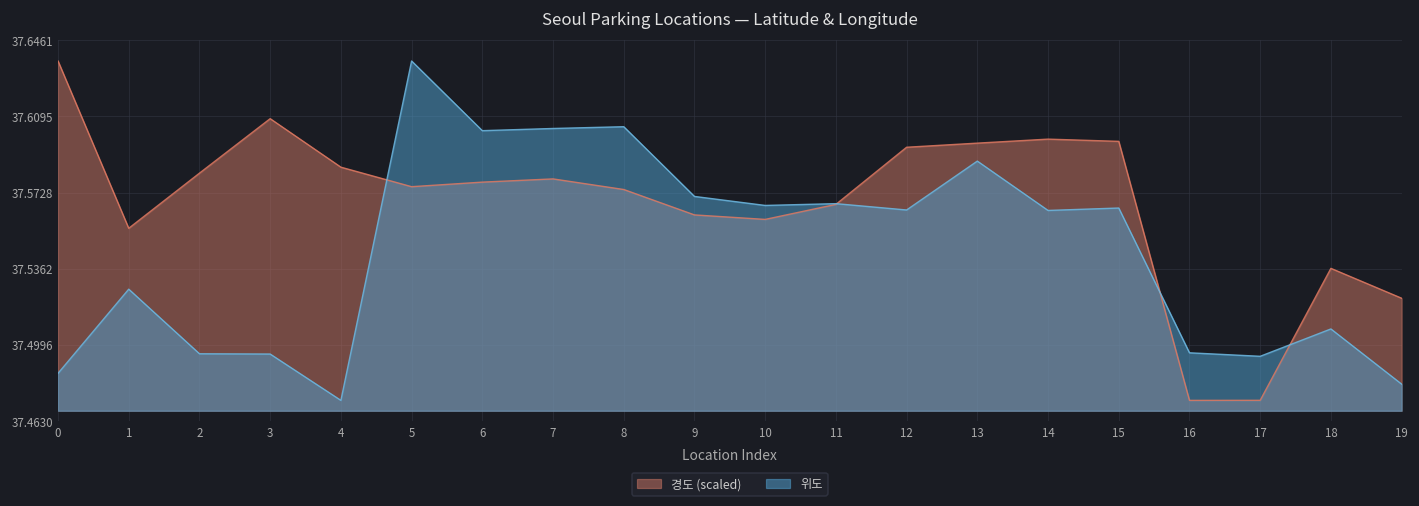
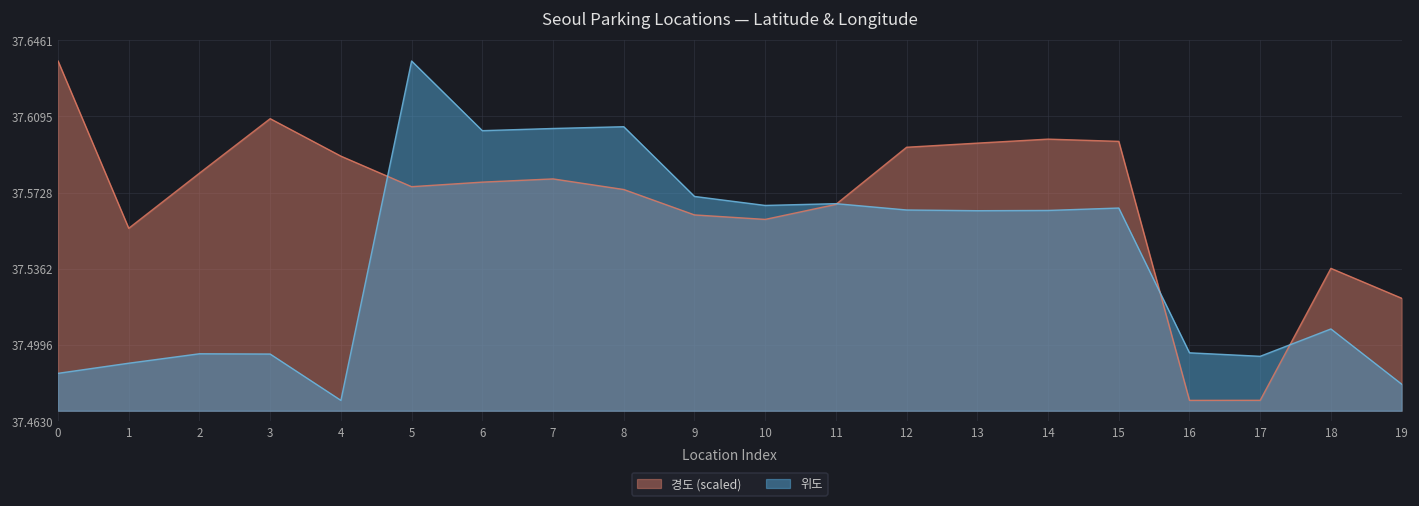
위도, 1: 37.526 -> 37.491
경도 (scaled), 4: 37.585 -> 37.590
위도, 13: 37.588 -> 37.564
